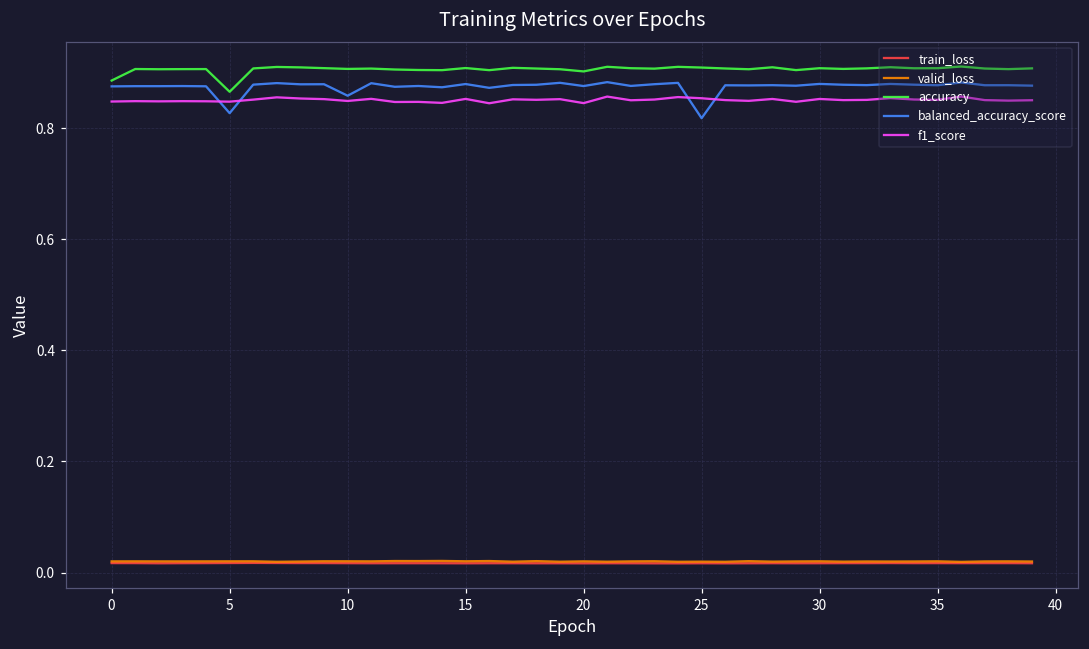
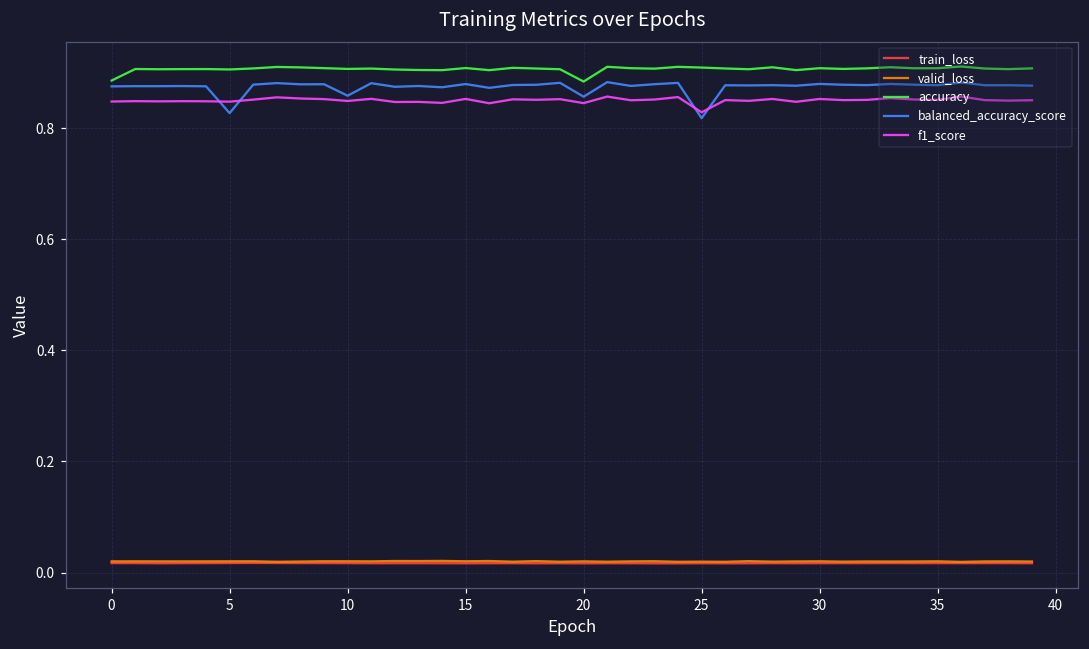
accuracy, 5: 0.87 -> 0.91
accuracy, 20: 0.90 -> 0.88
balanced_accuracy_score, 20: 0.88 -> 0.86
f1_score, 25: 0.85 -> 0.83
